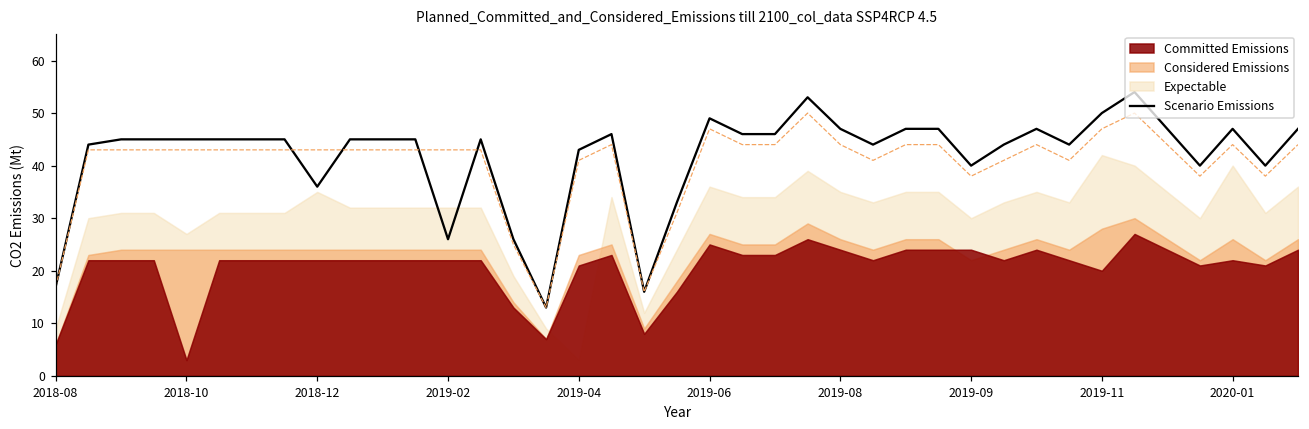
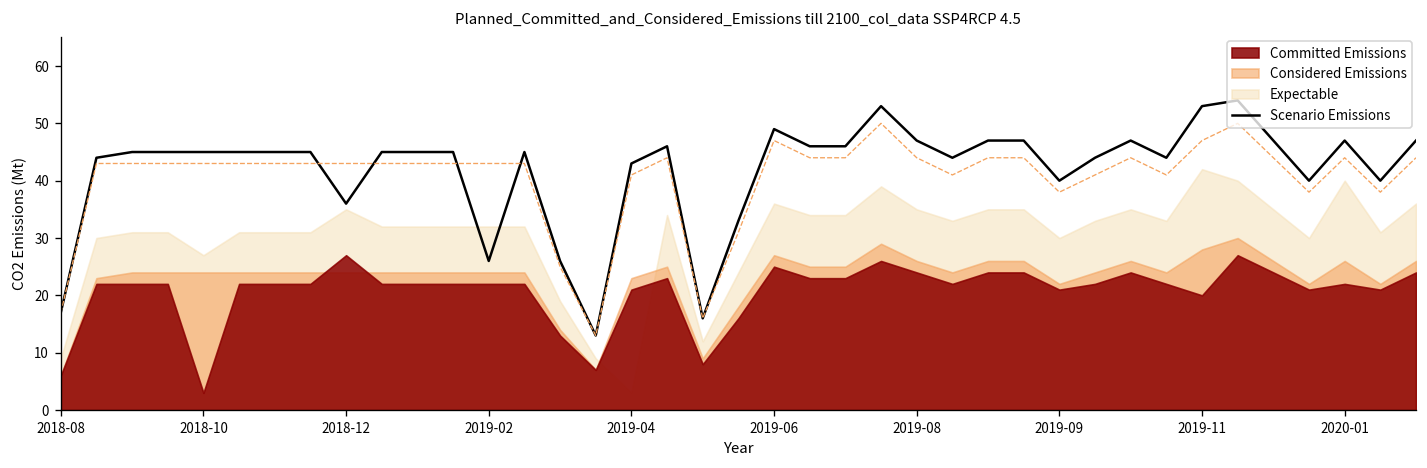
Committed Emissions, 2018-12: 22 -> 27
Committed Emissions, 2019-09: 24 -> 21
Scenario Emissions, 2019-11: 50 -> 53
